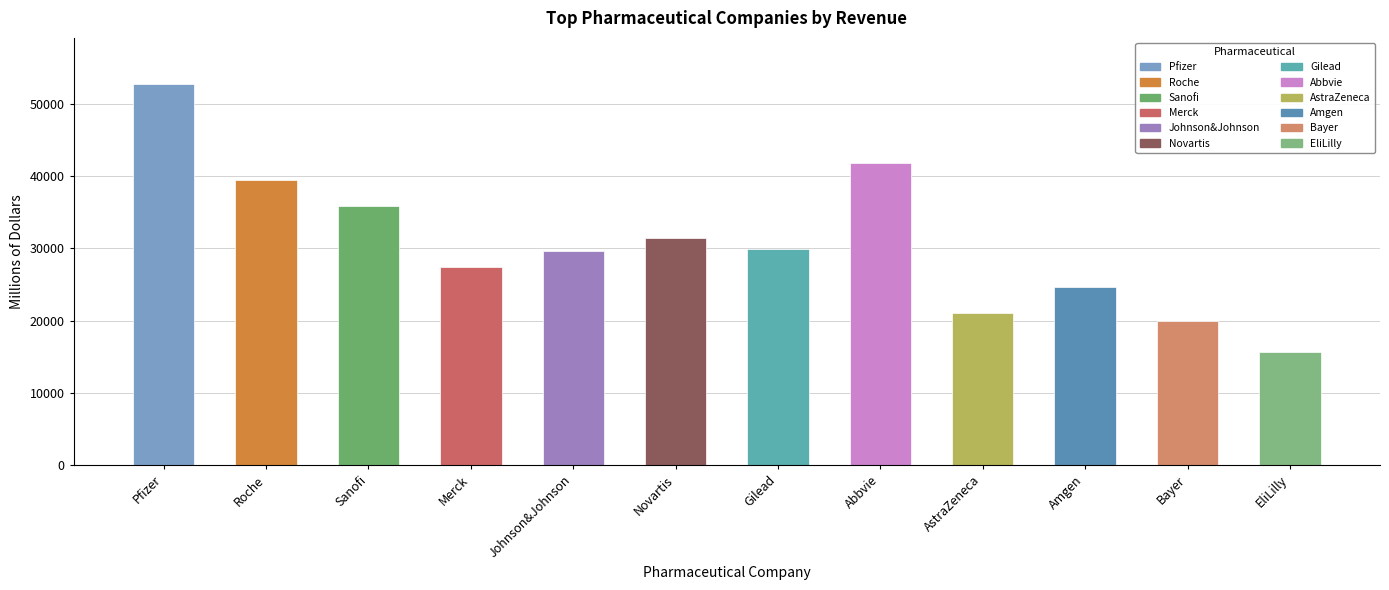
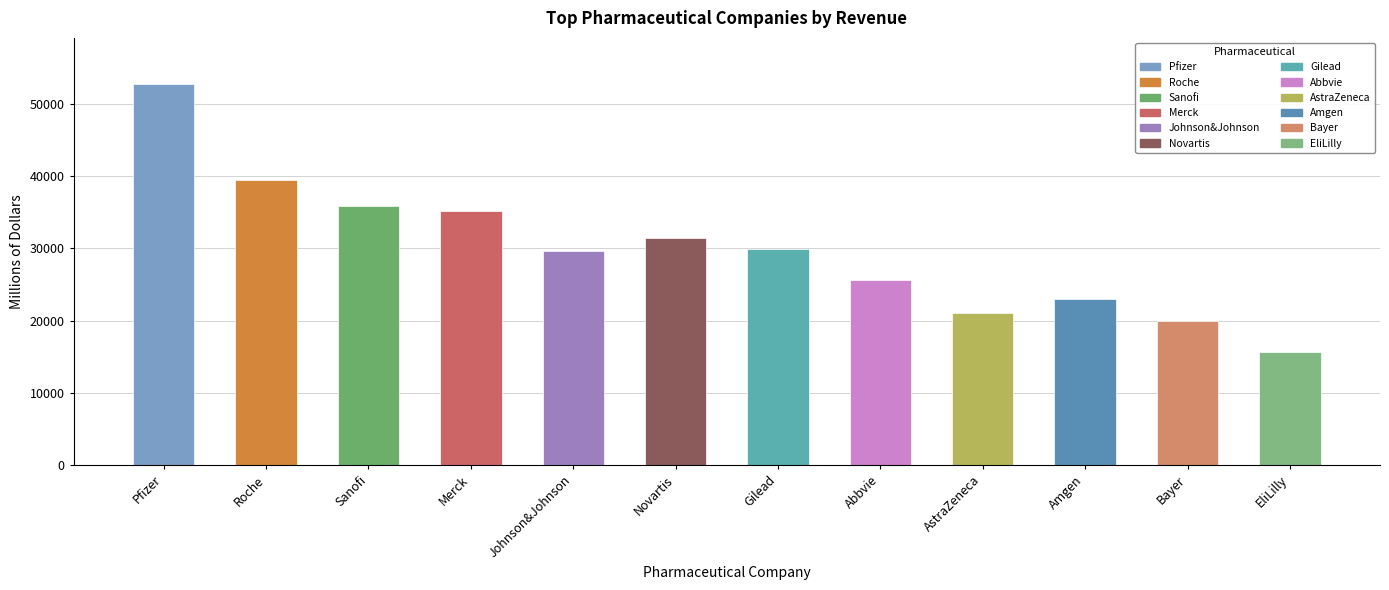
Merck: 27000 -> 35000
Abbvie: 42000 -> 26000
Amgen: 25000 -> 23000
